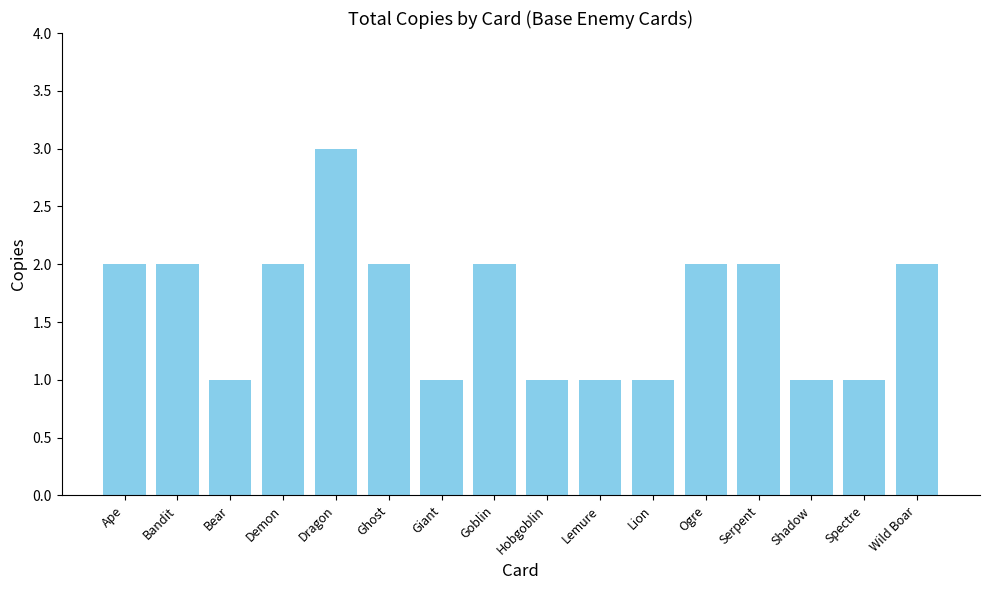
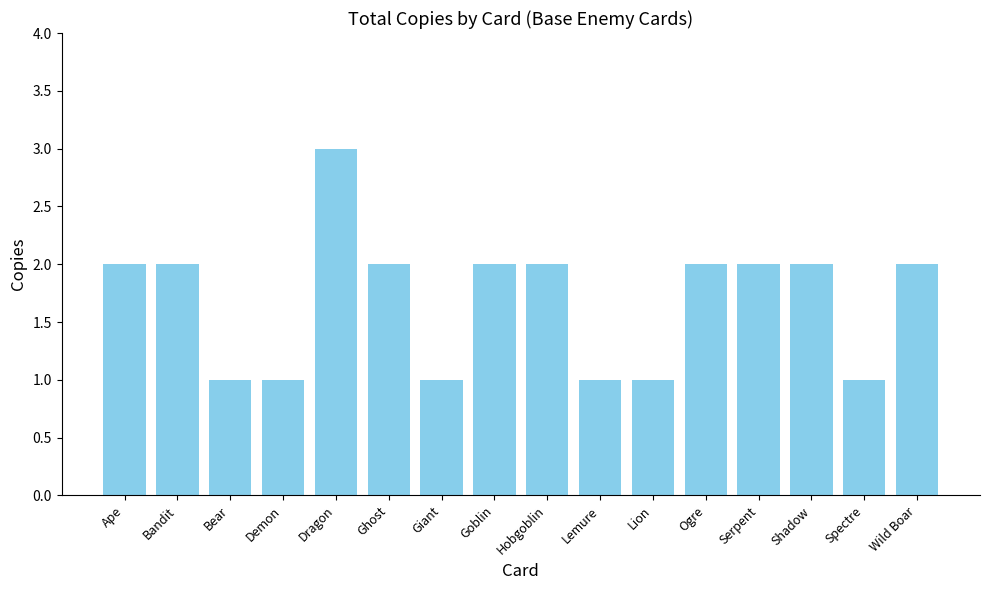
Demon: 2 -> 1
Hobgoblin: 1 -> 2
Shadow: 1 -> 2
